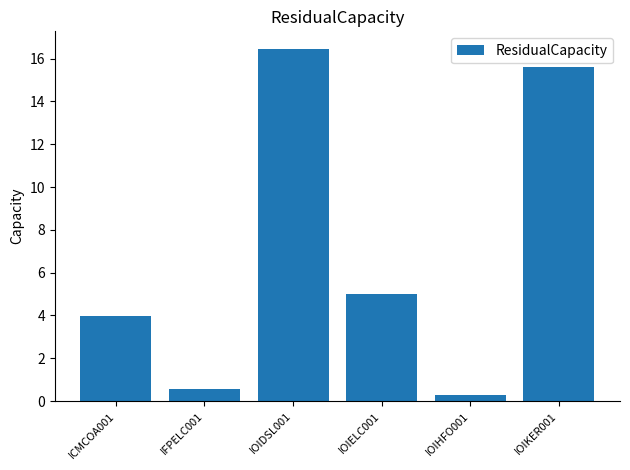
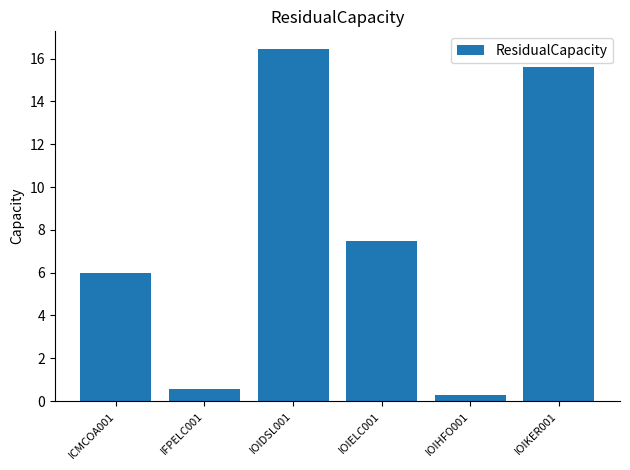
ICMCOA001: 4.0 -> 6.0
IOIELC001: 5.0 -> 7.5
